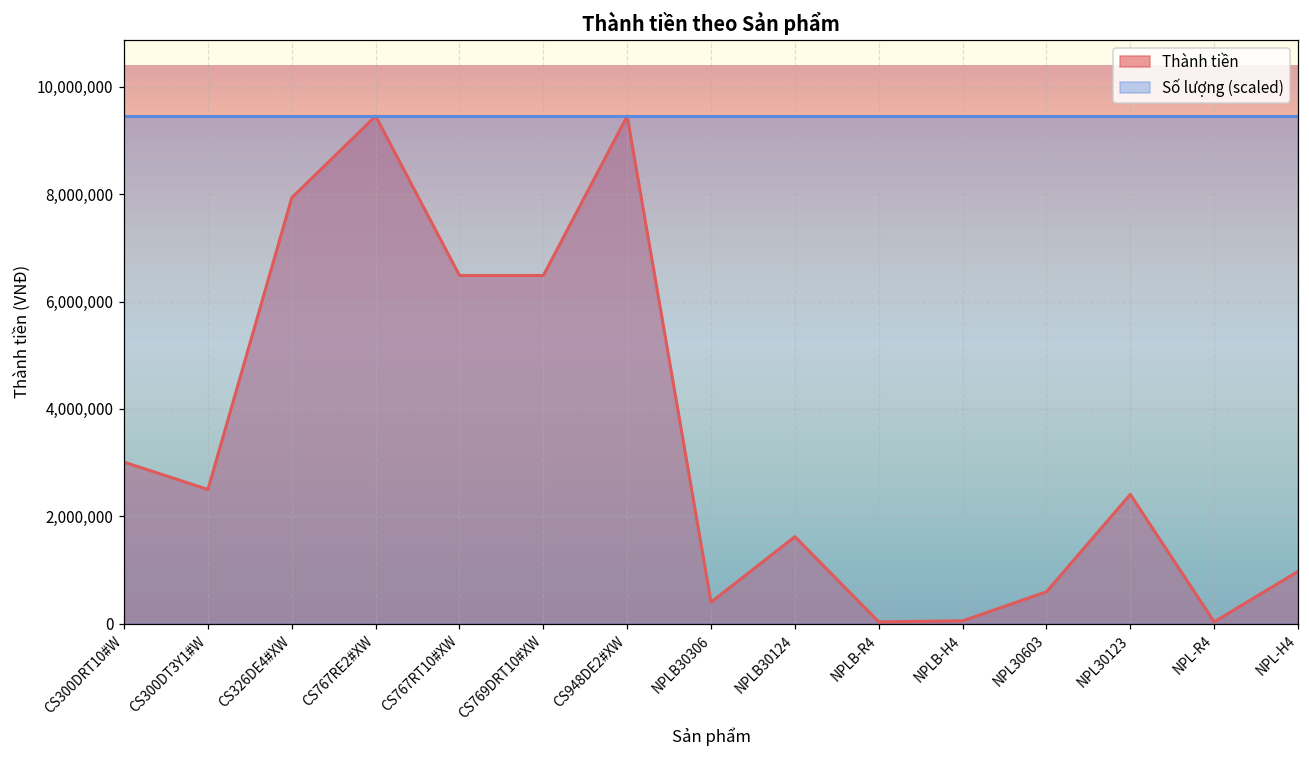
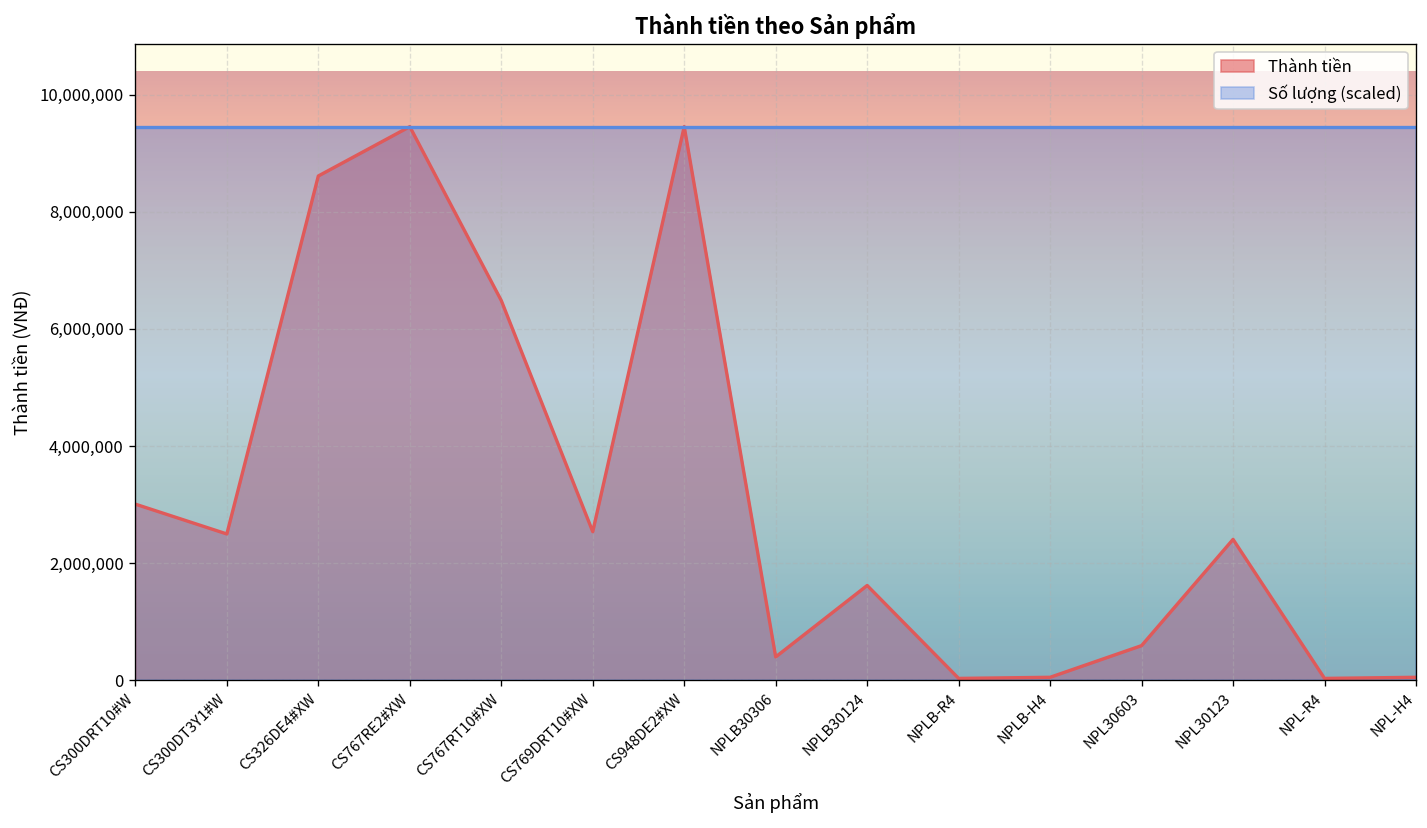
Thành tiền, CS326DE4#XW: 7,900,000 -> 8,600,000
Thành tiền, CS769DRT10#XW: 6,500,000 -> 2,500,000
Thành tiền, NPL-H4: 1,000,000 -> 100,000
